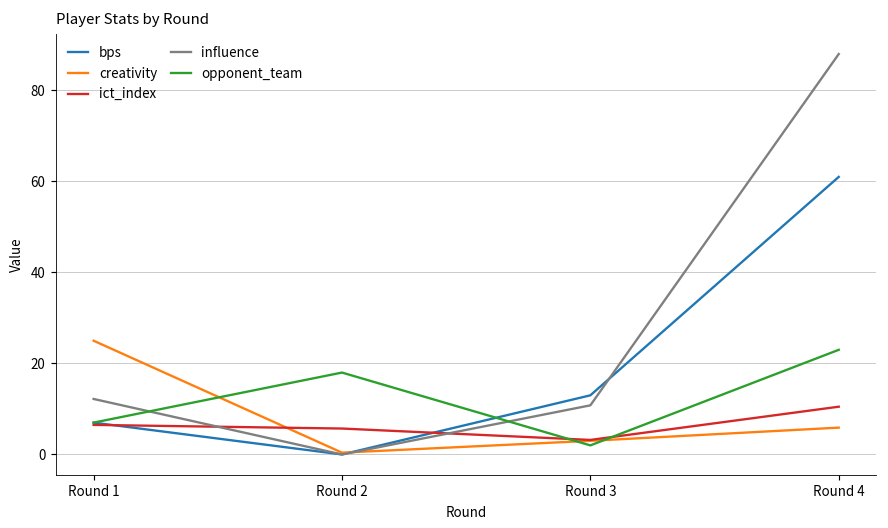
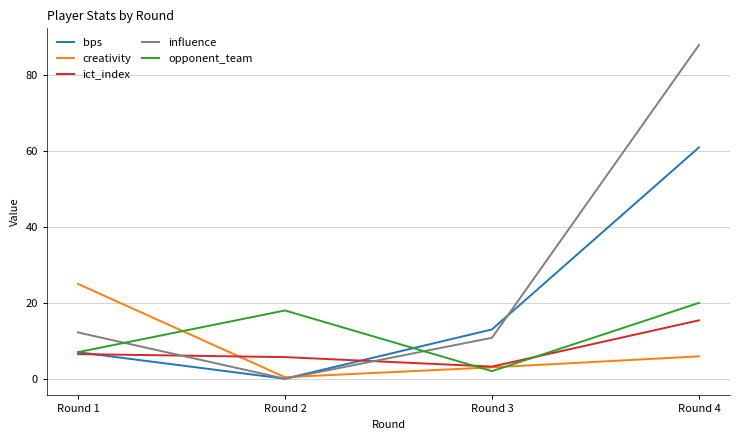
ict_index, Round 4: 11 -> 15
opponent_team, Round 4: 23 -> 20
